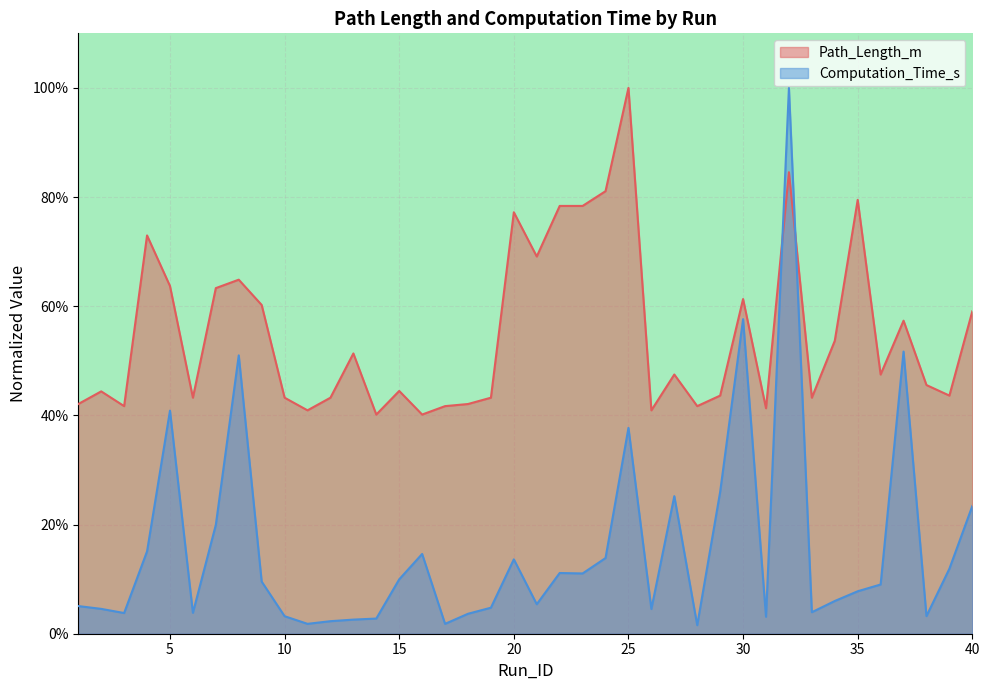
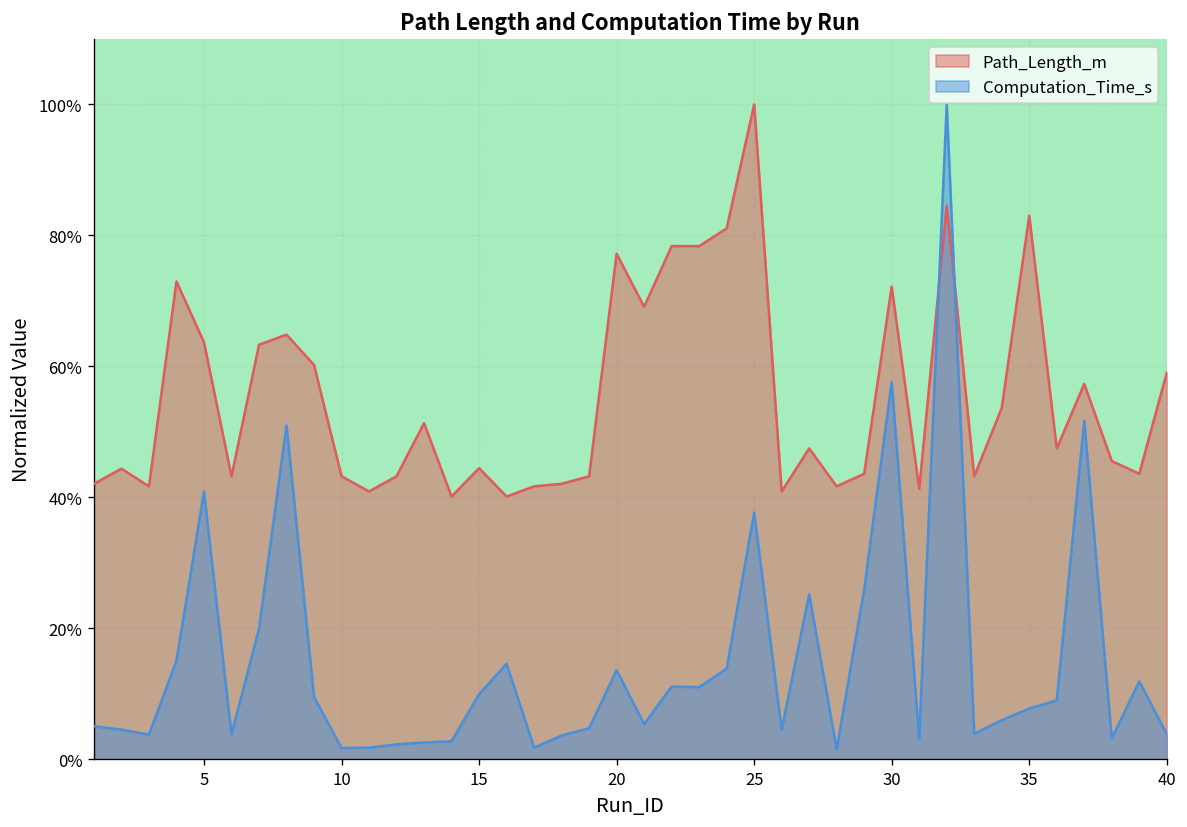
Computation_Time_s, 10: 3% -> 2%
Path_Length_m, 30: 61% -> 72%
Path_Length_m, 35: 79% -> 83%
Computation_Time_s, 40: 23% -> 4%
